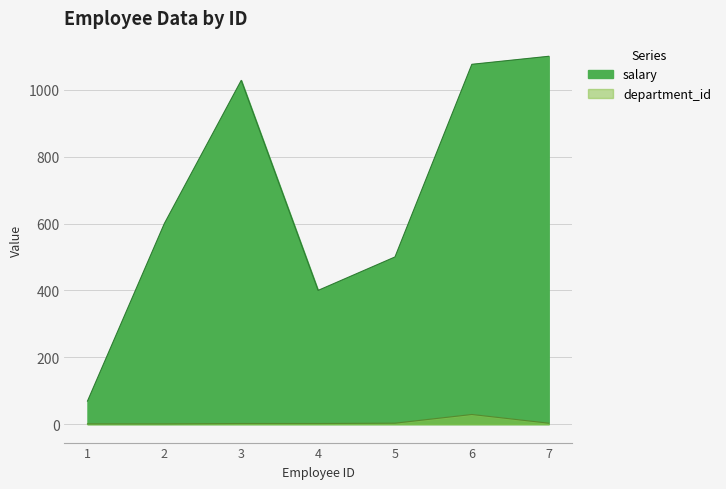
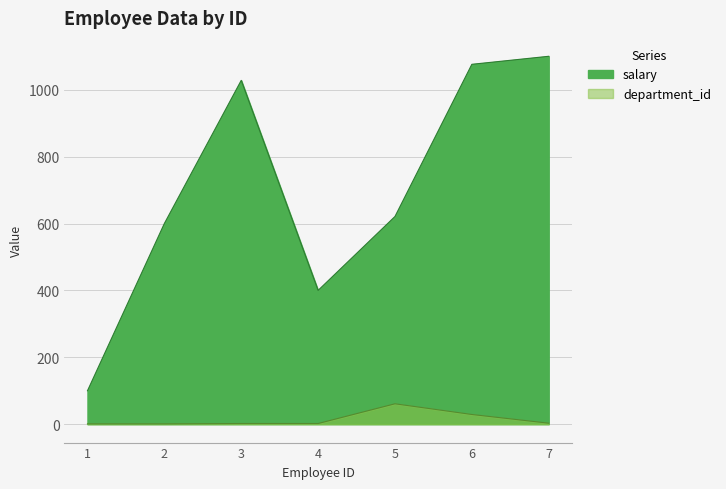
salary, 1: 70 -> 100
salary, 5: 500 -> 620
department_id, 5: 0 -> 60
